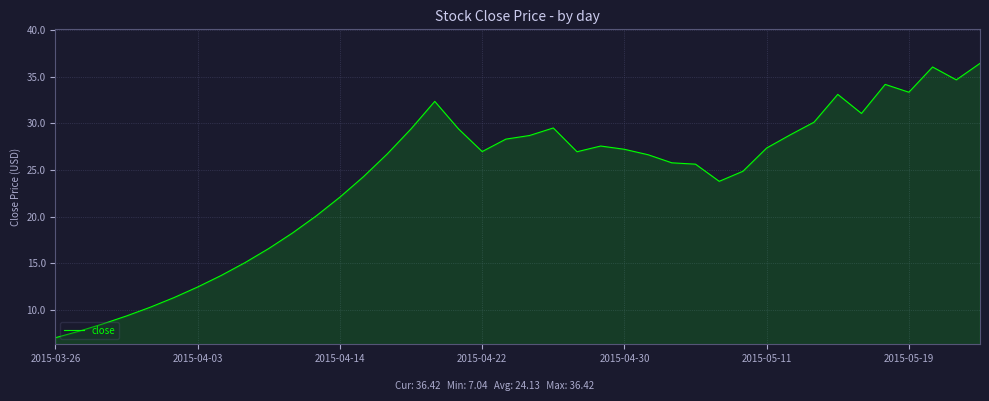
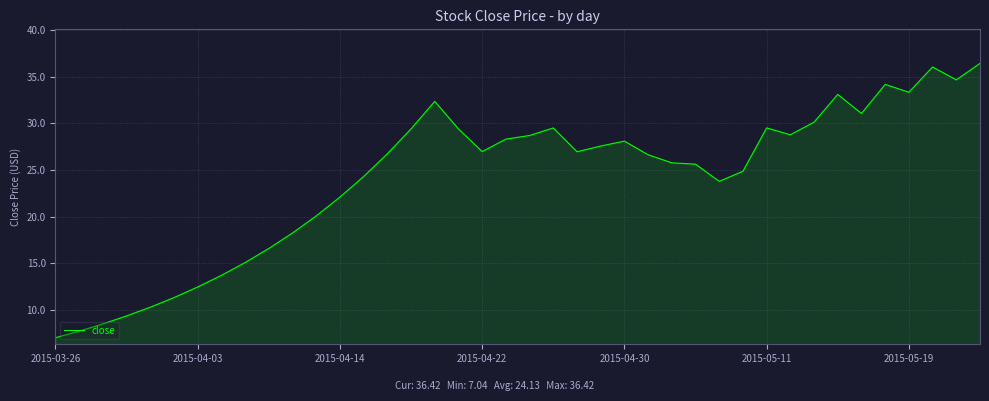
2015-04-30: 27 -> 28
2015-05-11: 27 -> 30
